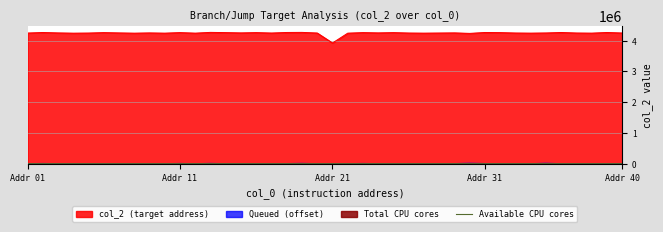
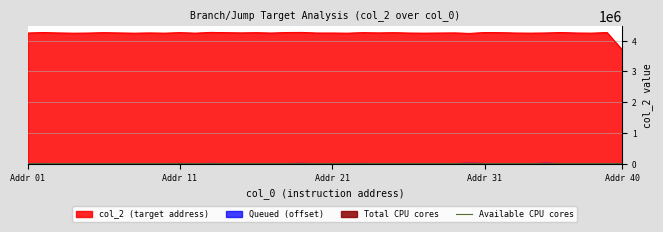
col_2 (target address), Addr 21: 3900000 -> 4200000
col_2 (target address), Addr 40: 4200000 -> 3700000
